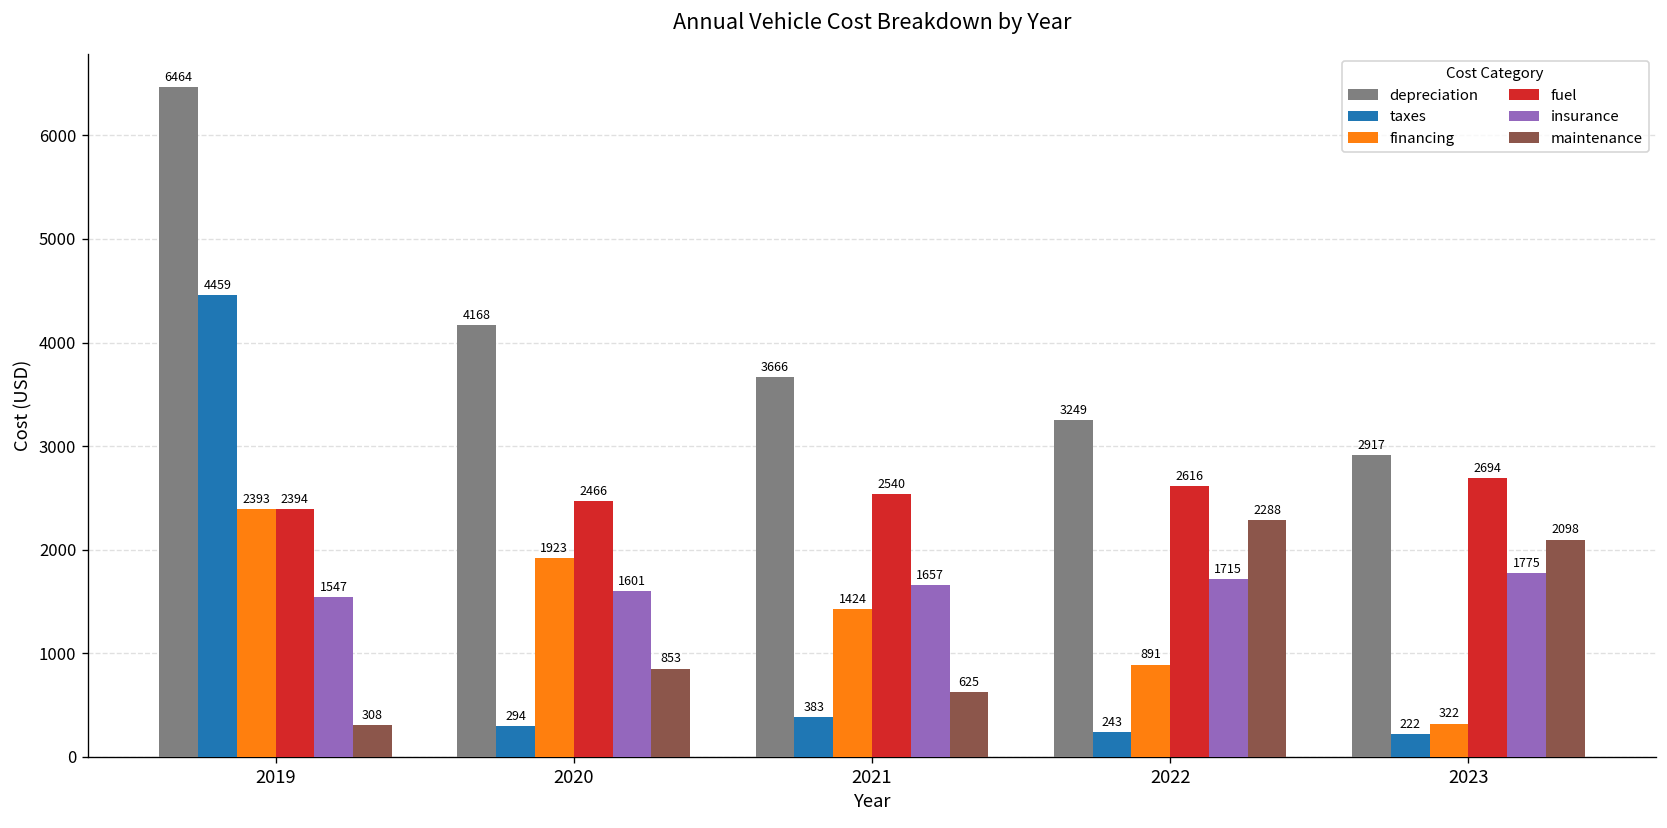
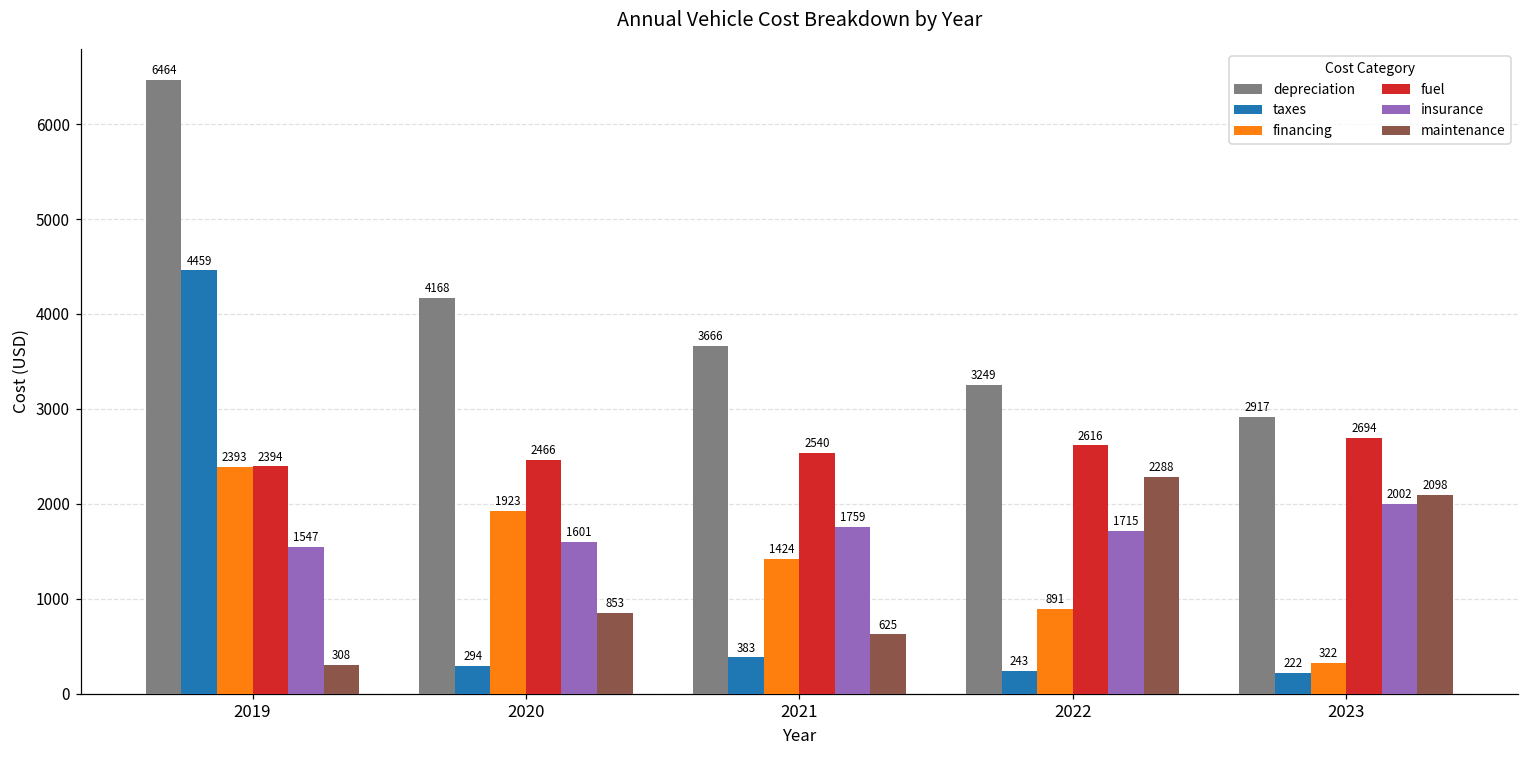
insurance, 2021: 1657 -> 1759
insurance, 2023: 1775 -> 2002
